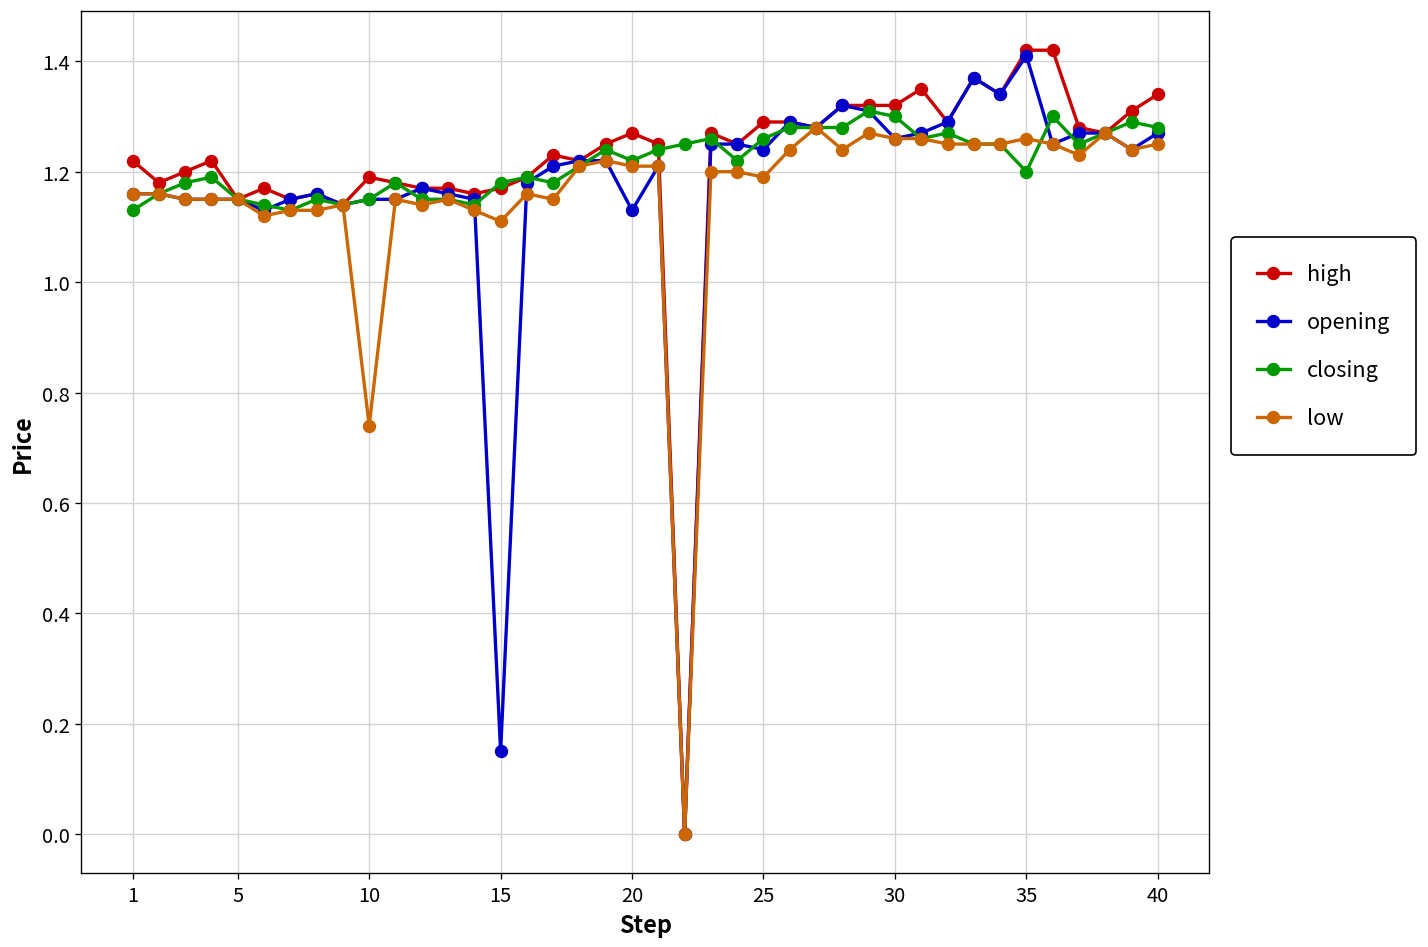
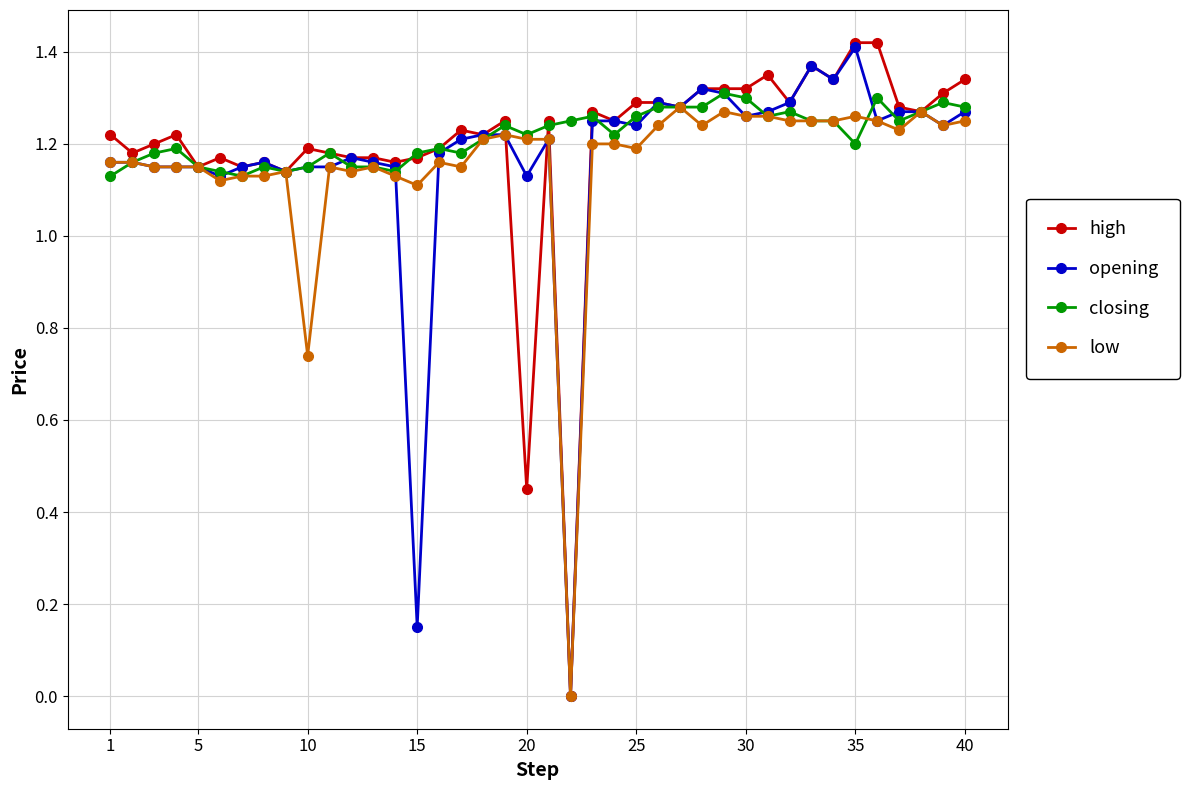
high, 20: 1.27 -> 0.45
